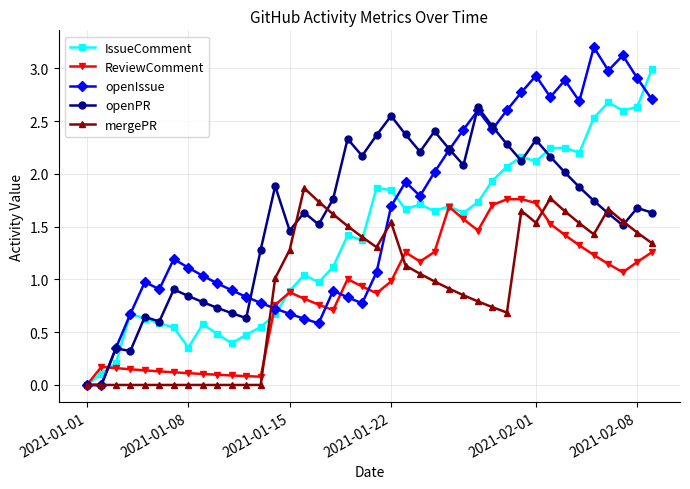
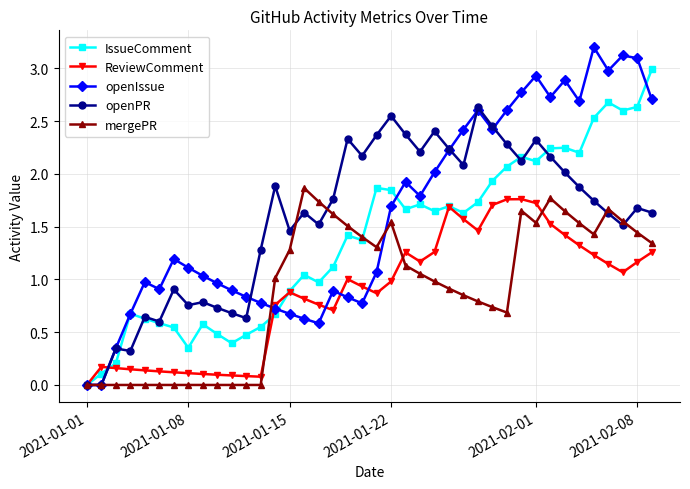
openPR, 2021-01-08: 0.84 -> 0.76
openIssue, 2021-02-08: 2.91 -> 3.09
